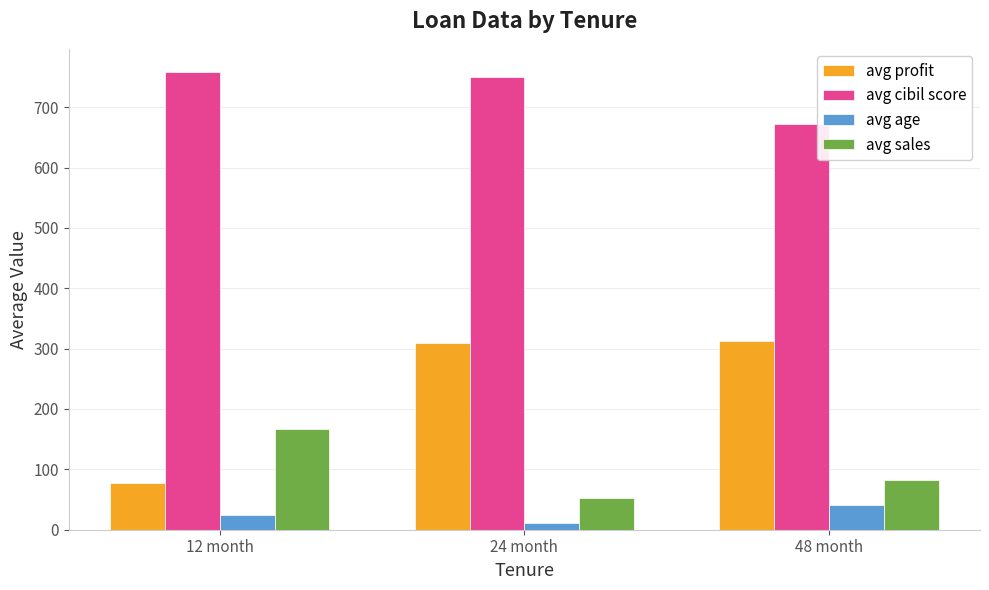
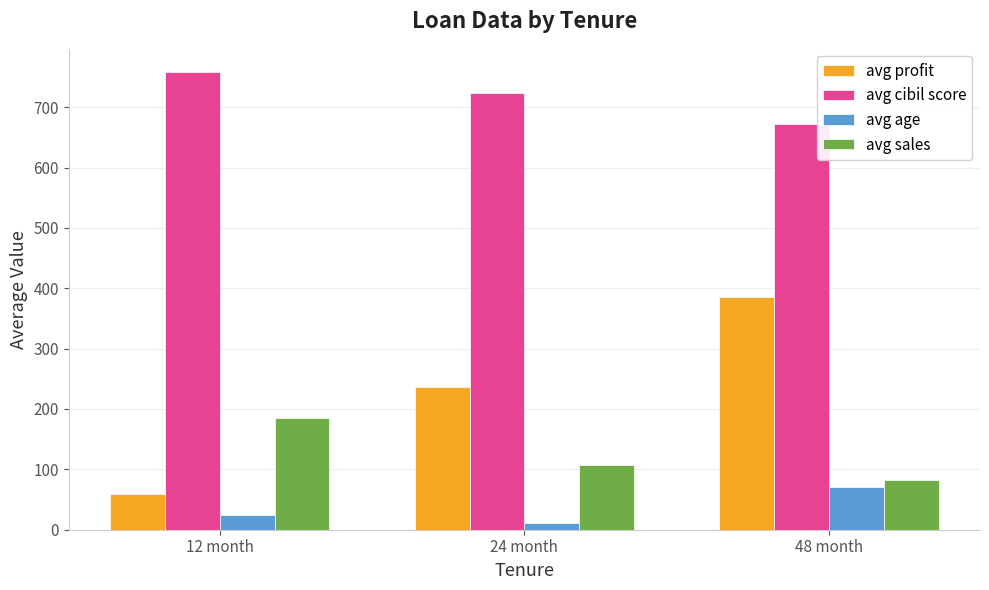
avg profit, 12 month: 80 -> 60
avg sales, 12 month: 170 -> 190
avg profit, 24 month: 310 -> 240
avg cibil score, 24 month: 750 -> 720
avg sales, 24 month: 50 -> 110
avg profit, 48 month: 310 -> 390
avg age, 48 month: 40 -> 70
